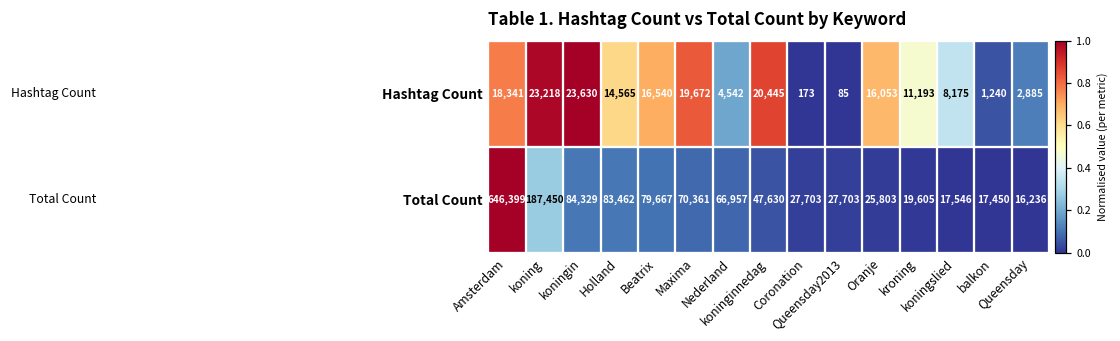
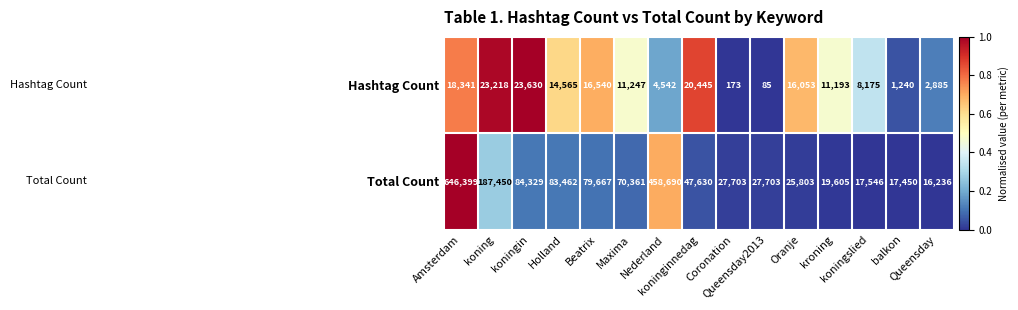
Hashtag Count, Maxima: 19,672 -> 11,247
Total Count, Nederland: 66,957 -> 458,690
